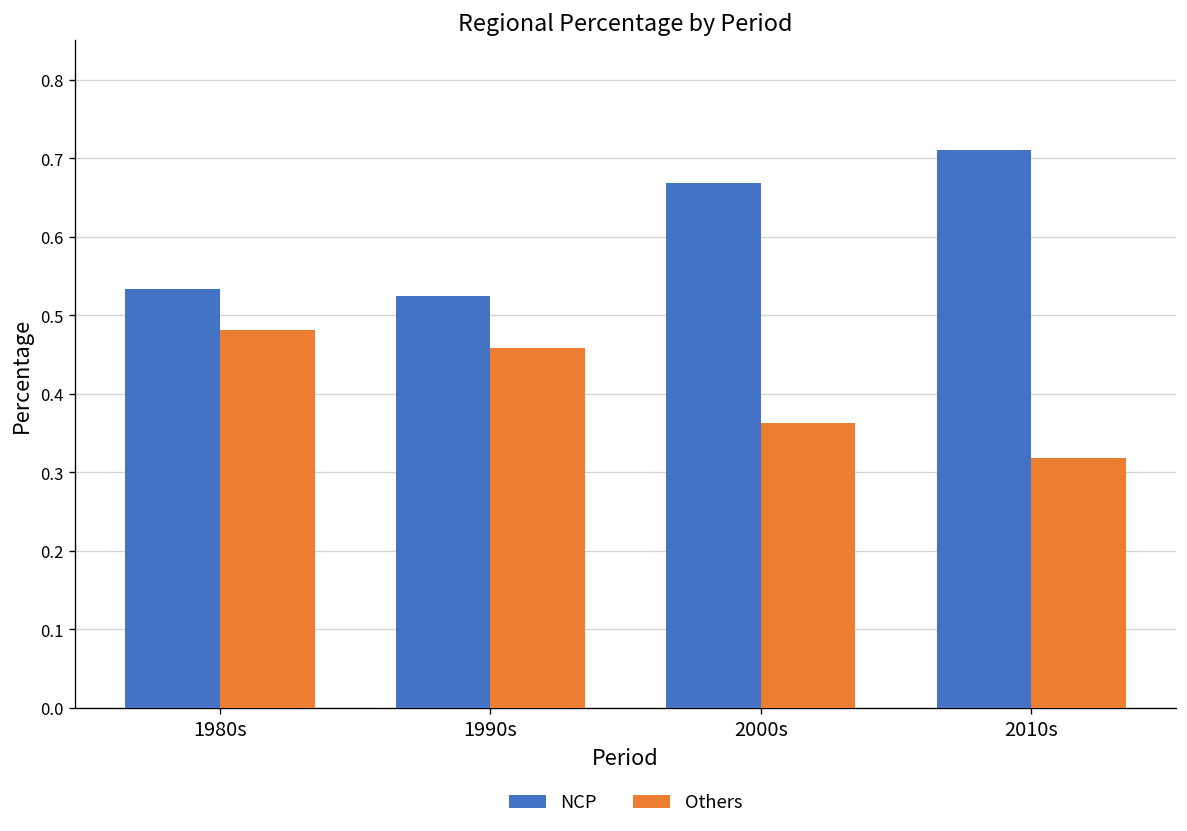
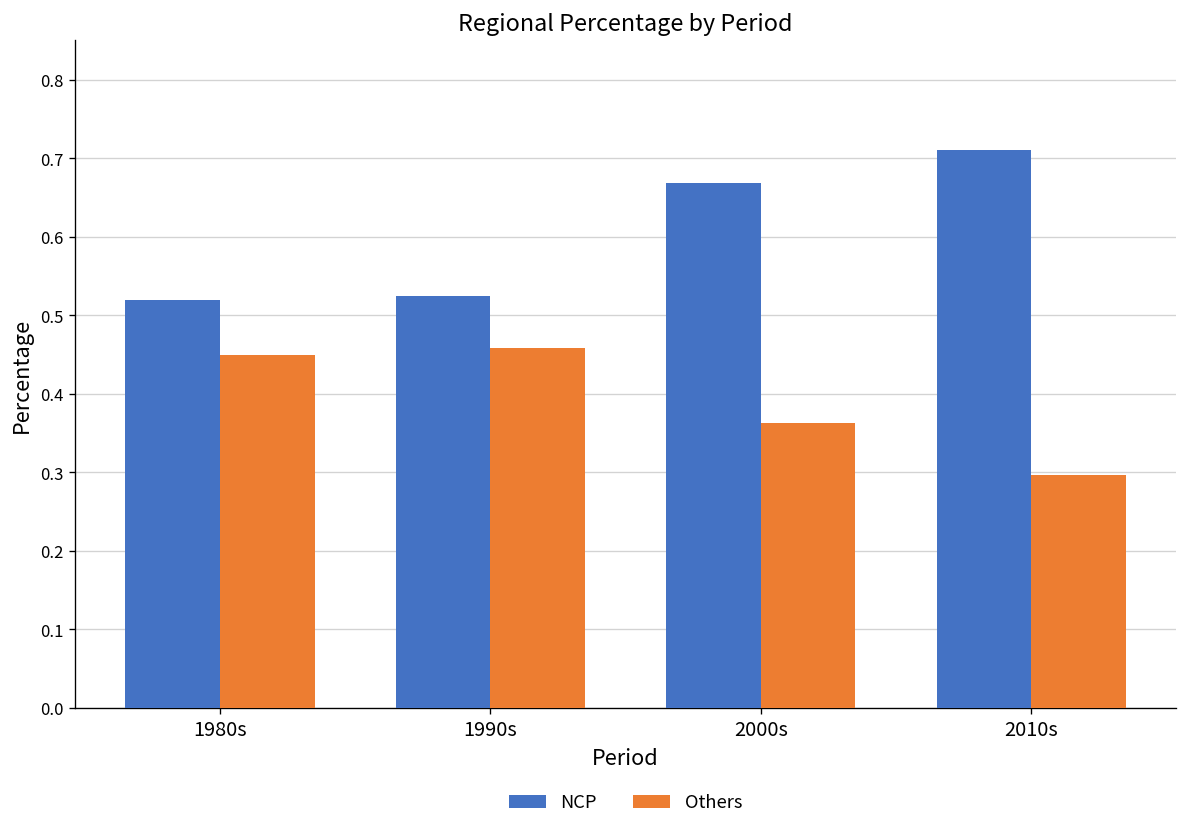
NCP, 1980s: 0.53 -> 0.52
Others, 1980s: 0.48 -> 0.45
Others, 2010s: 0.32 -> 0.30
